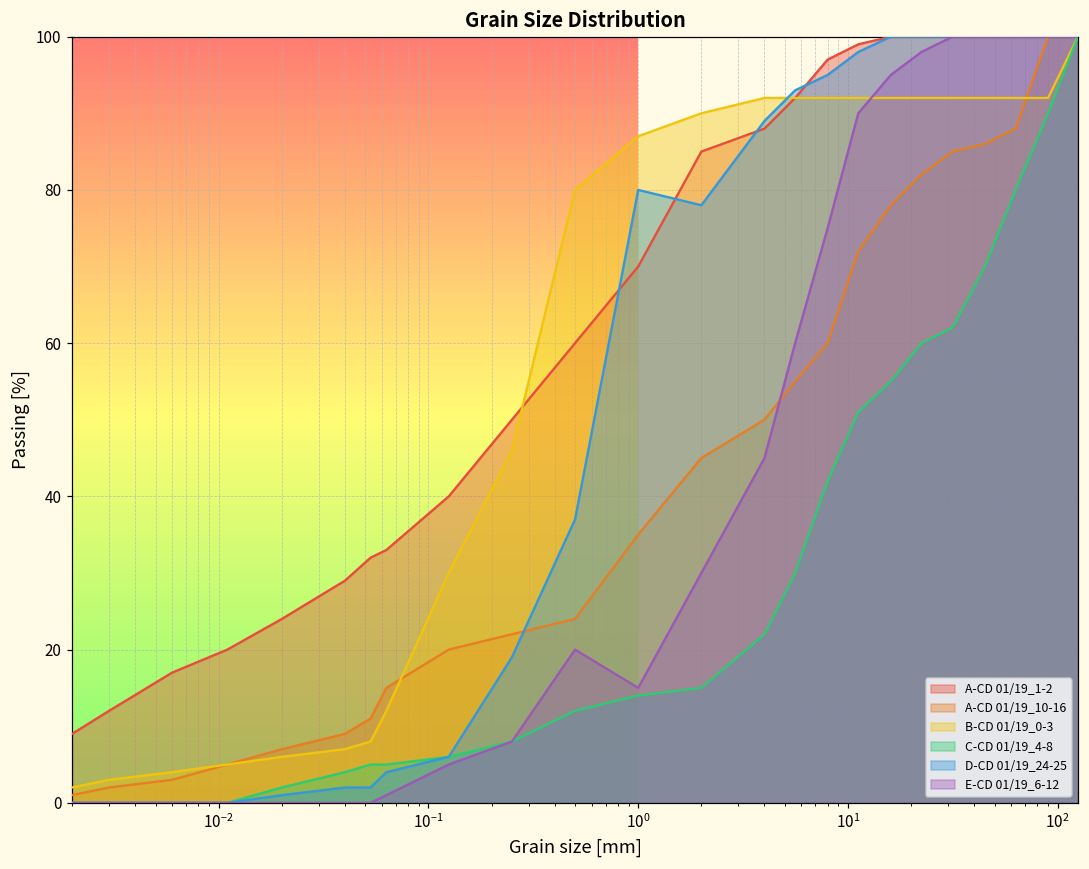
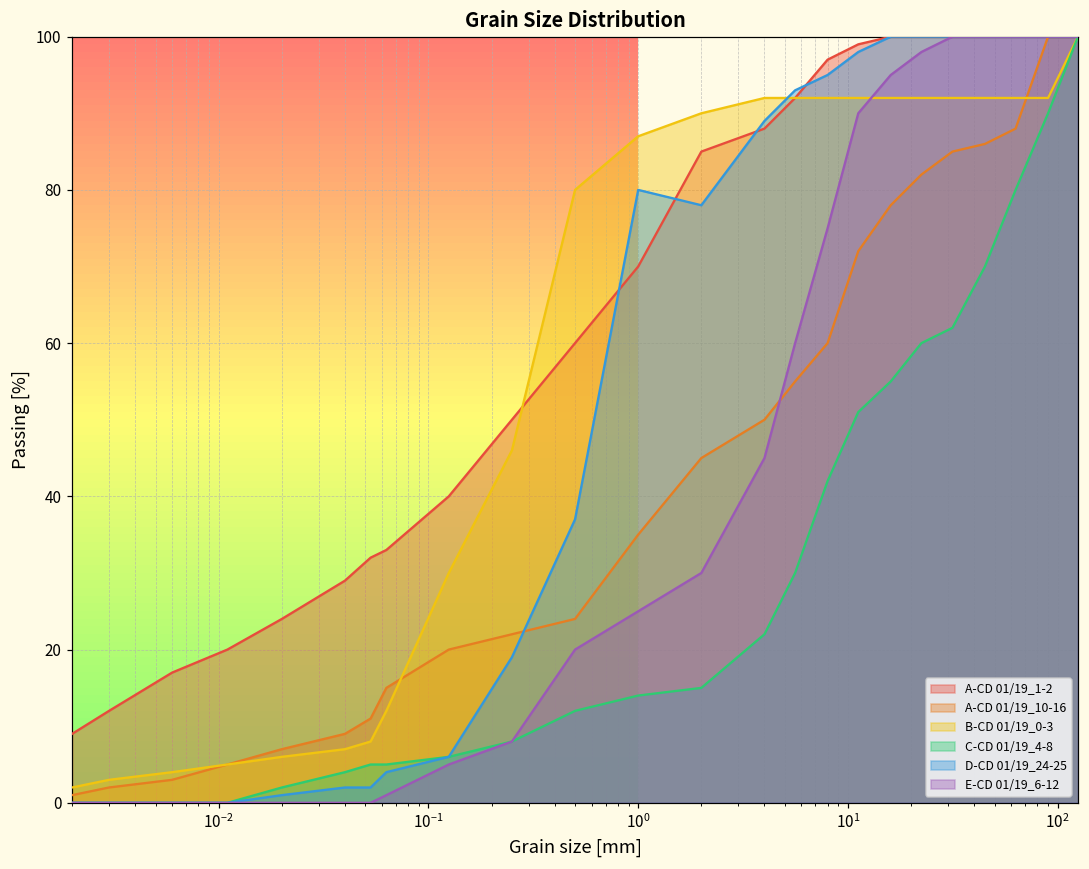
E-CD 01/19_6-12, 10^0: 15 -> 25
